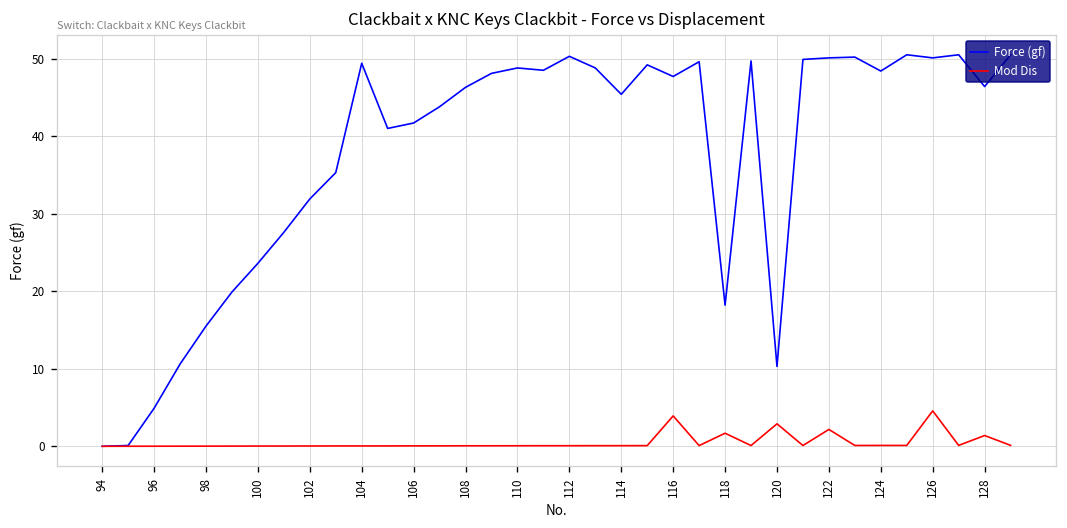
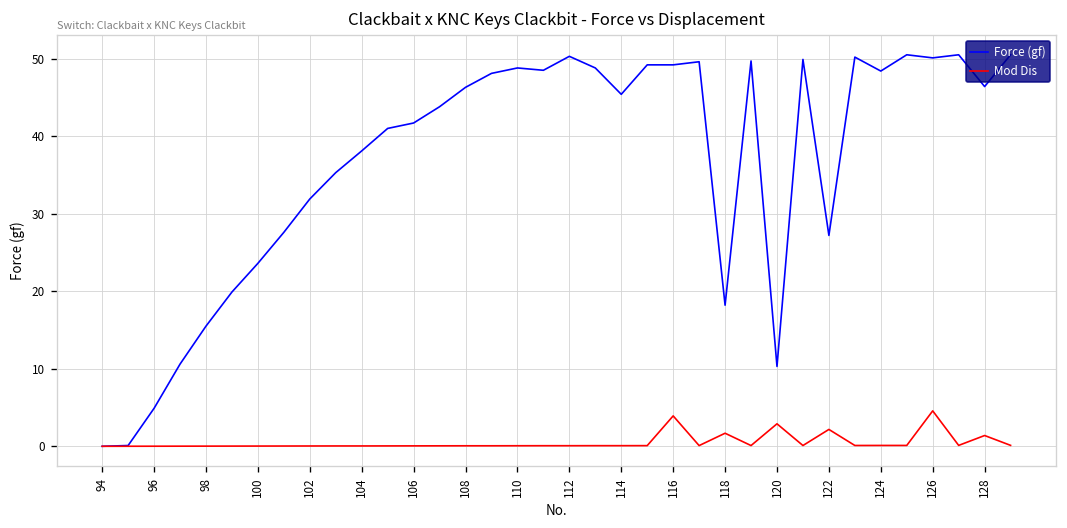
Force (gf), 104: 49 -> 38
Force (gf), 116: 48 -> 49
Force (gf), 122: 50 -> 27
